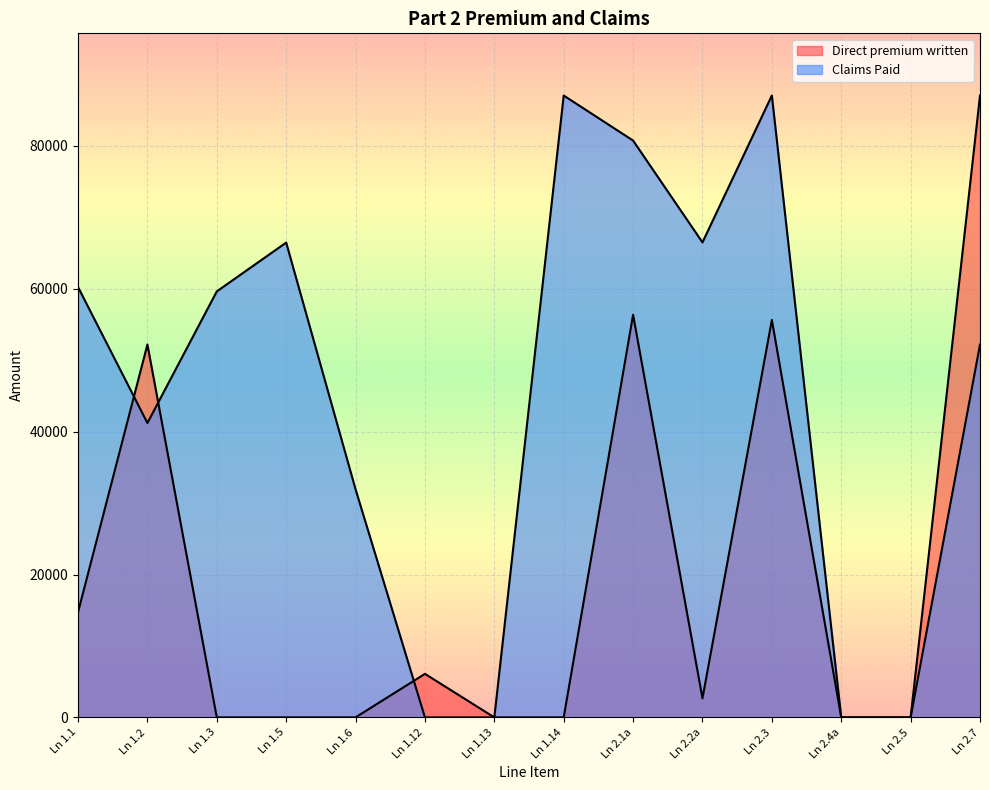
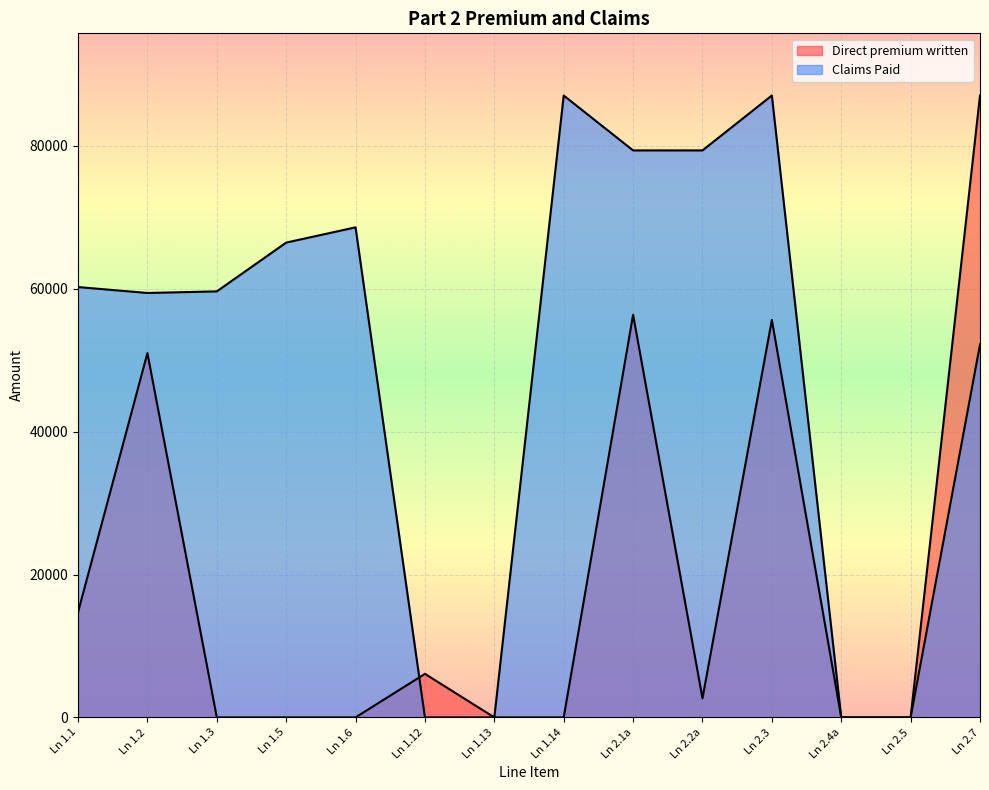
Direct premium written, Ln 1.2: 52000 -> 51000
Claims Paid, Ln 1.2: 41000 -> 59000
Claims Paid, Ln 1.6: 32000 -> 69000
Claims Paid, Ln 2.1a: 81000 -> 79000
Claims Paid, Ln 2.2a: 66000 -> 79000
